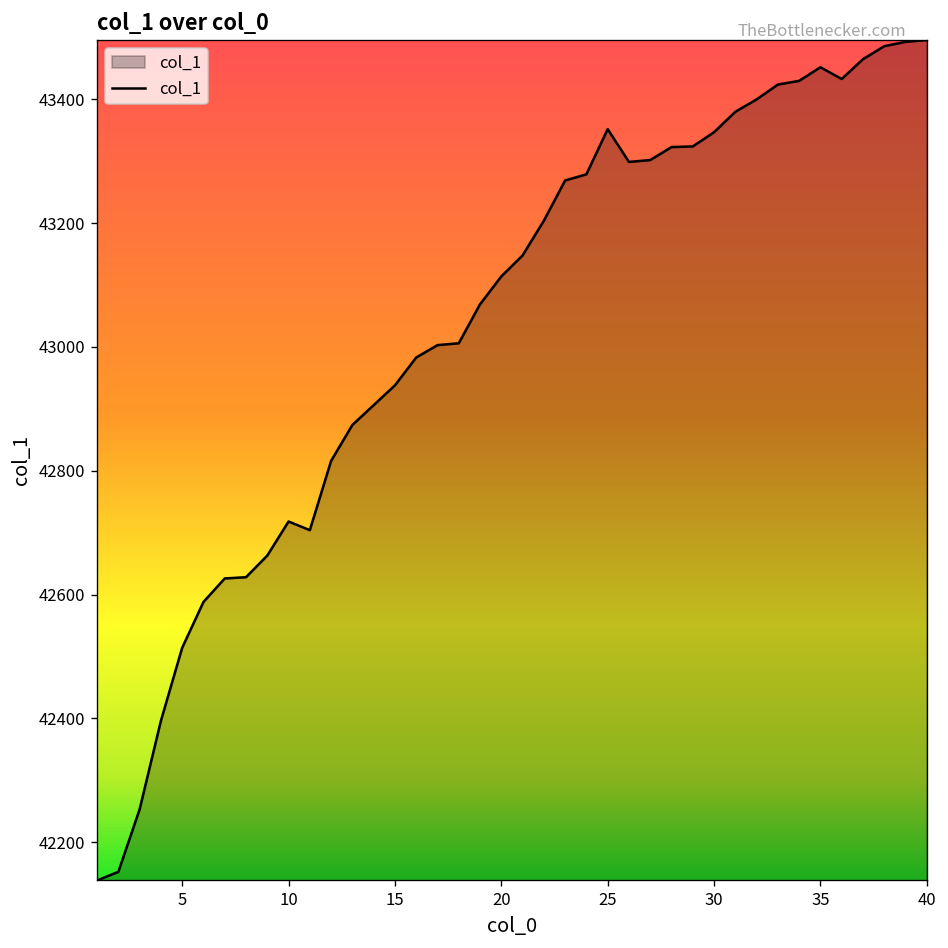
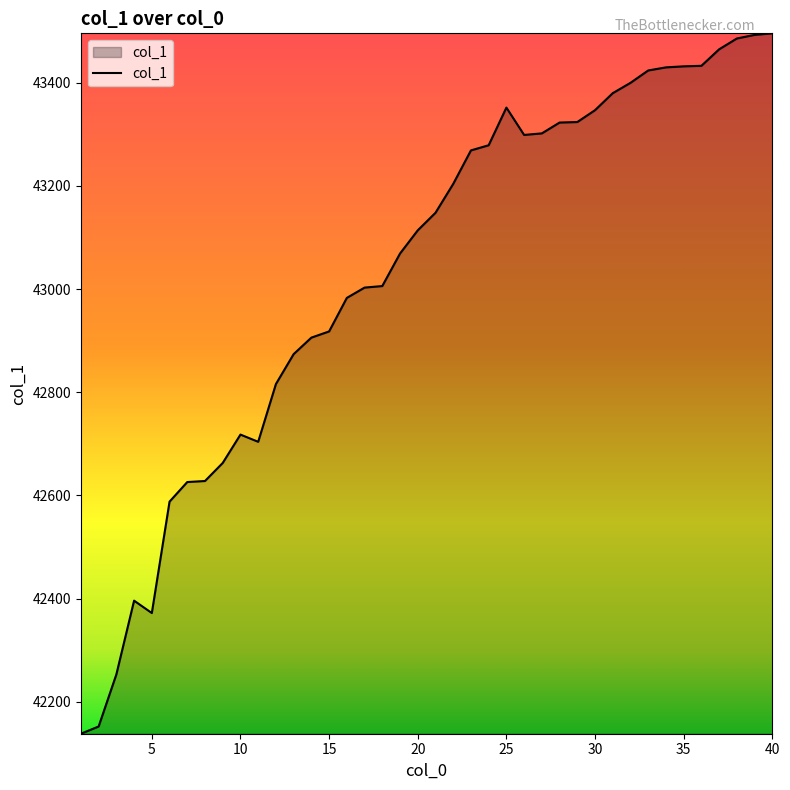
5: 42510 -> 42370
15: 42940 -> 42920
35: 43450 -> 43430
